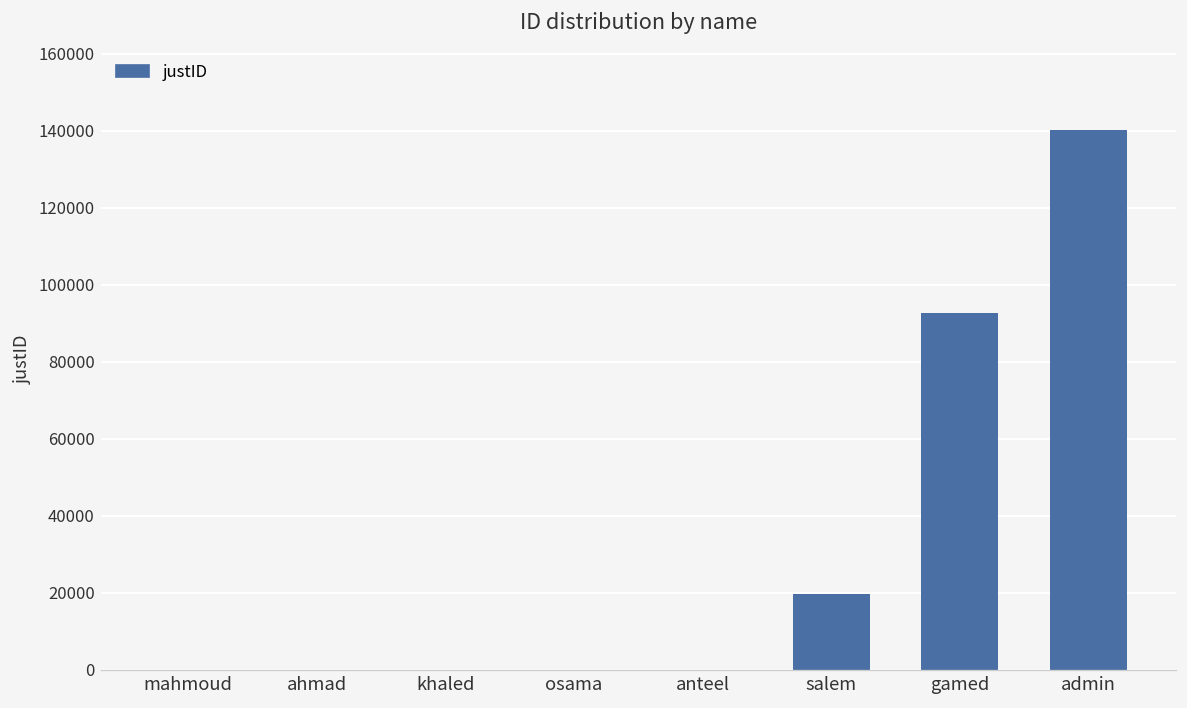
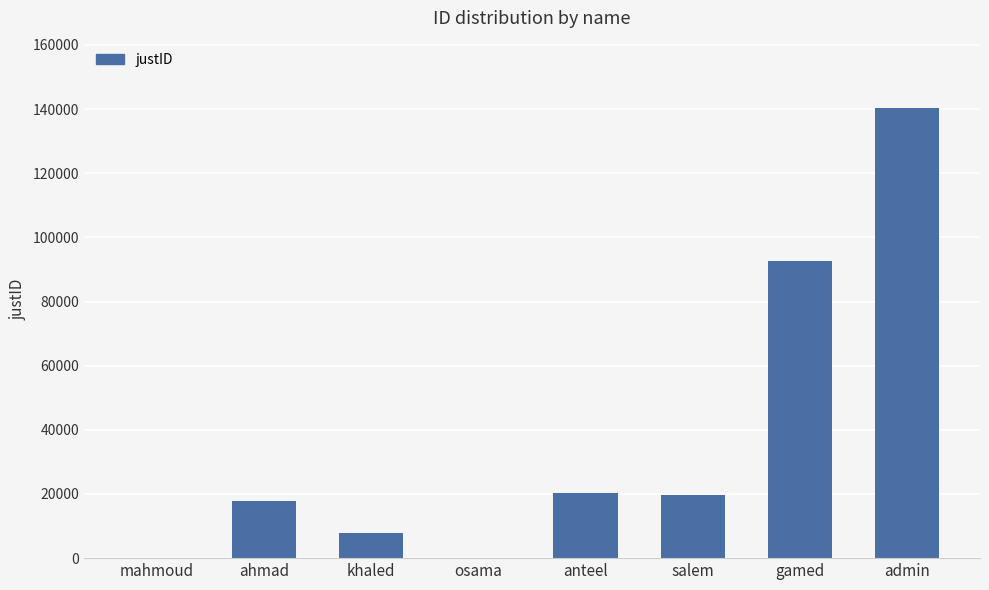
ahmad: 0 -> 18000
khaled: 0 -> 8000
anteel: 0 -> 20000
